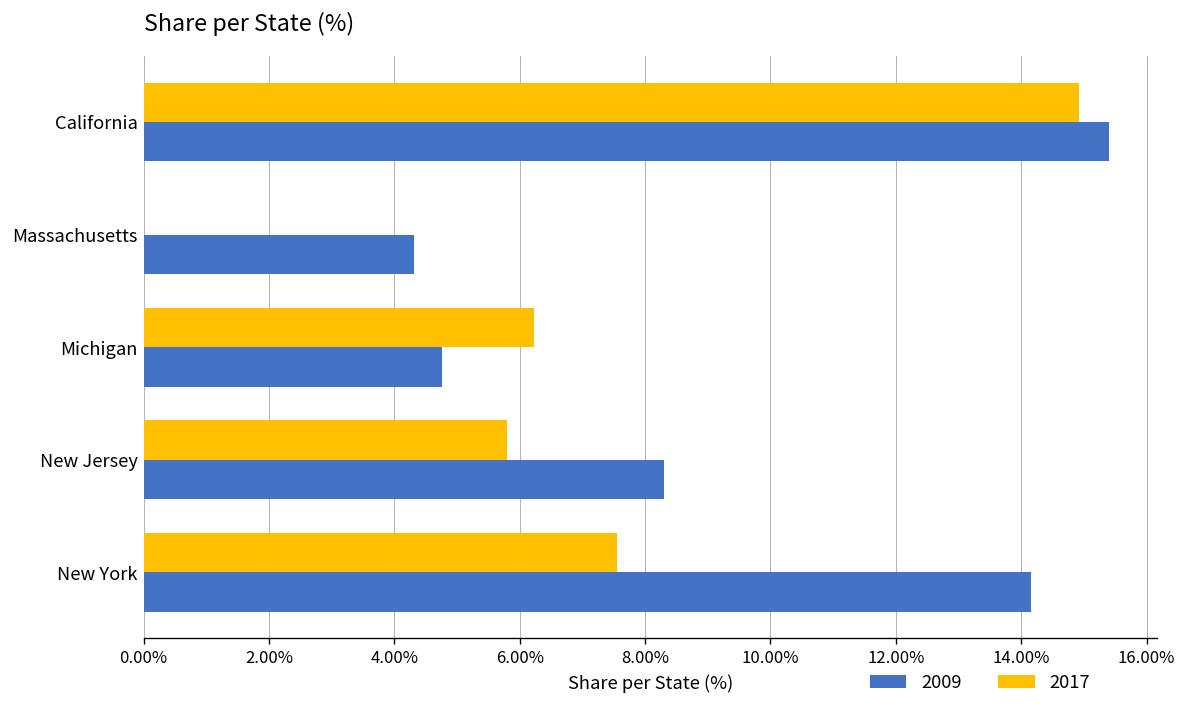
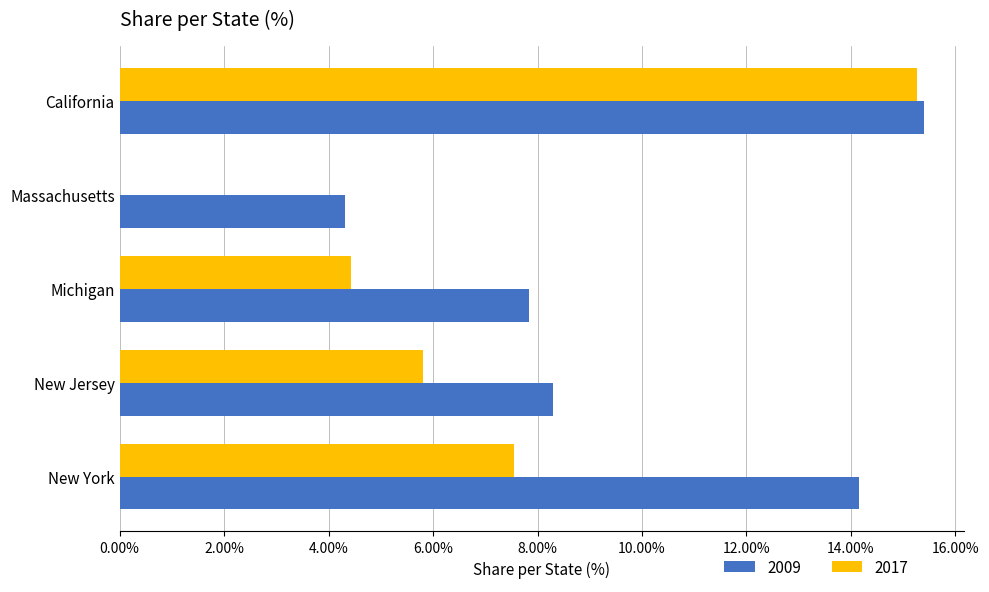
2017, California: 14.9% -> 15.3%
2017, Michigan: 6.2% -> 4.4%
2009, Michigan: 4.8% -> 7.8%
